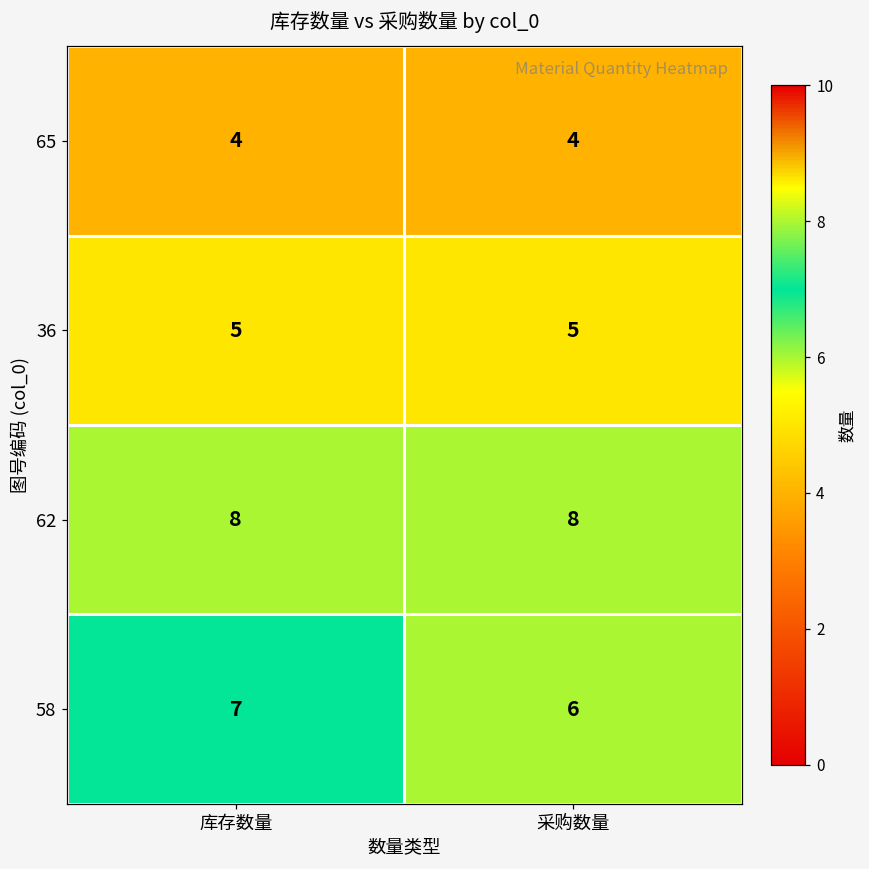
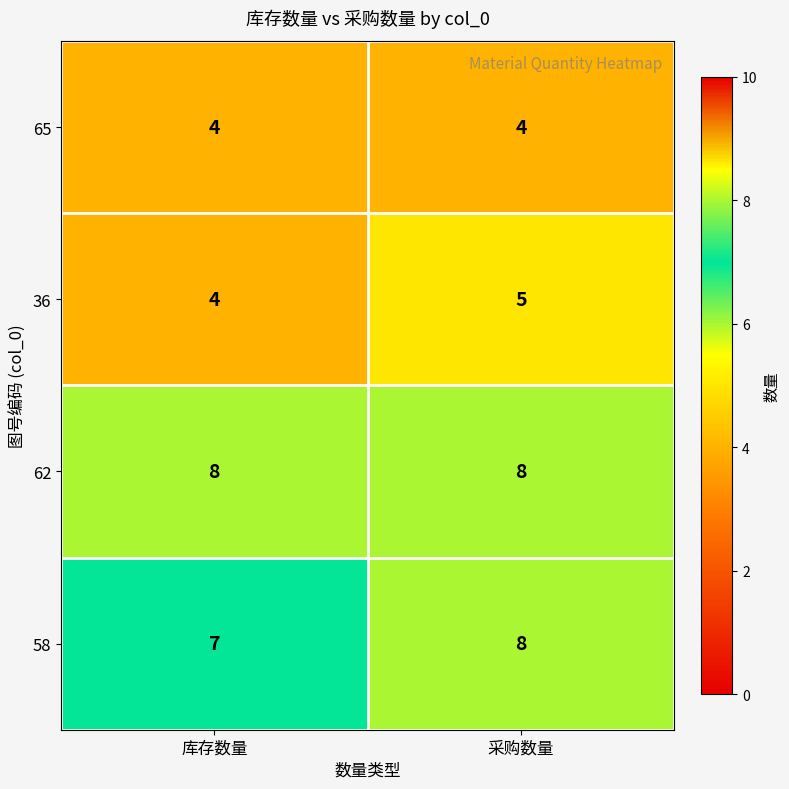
36, 库存数量: 5 -> 4
58, 采购数量: 6 -> 8
